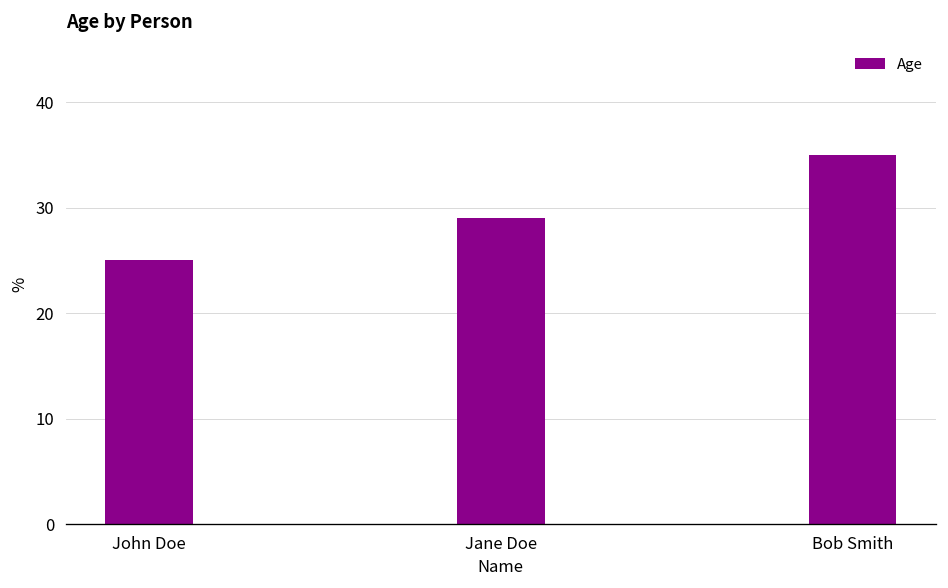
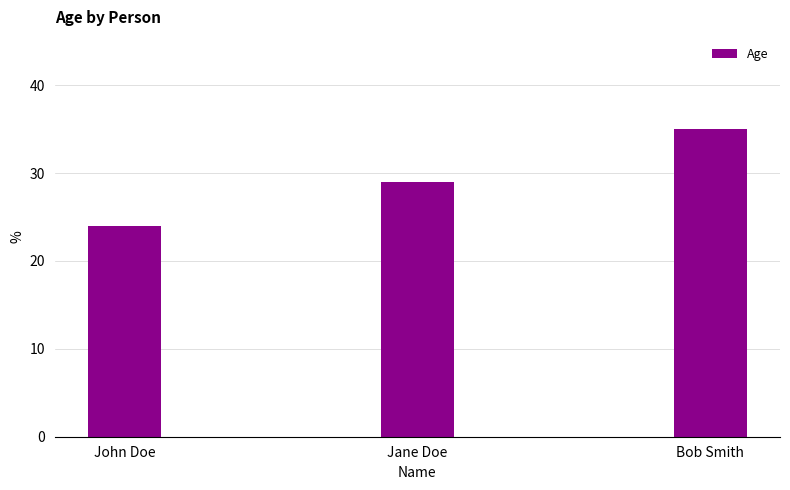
John Doe: 25 -> 24
